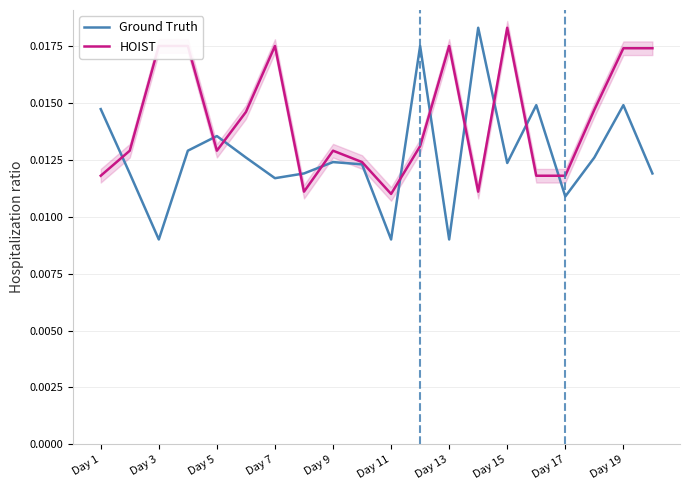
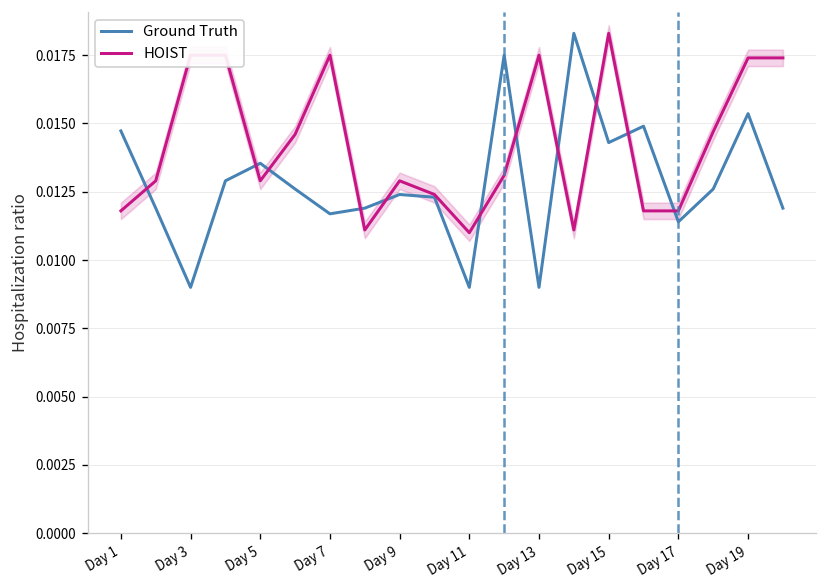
Ground Truth, Day 15: 0.0124 -> 0.0143
Ground Truth, Day 17: 0.0109 -> 0.0114
Ground Truth, Day 19: 0.0149 -> 0.0154
